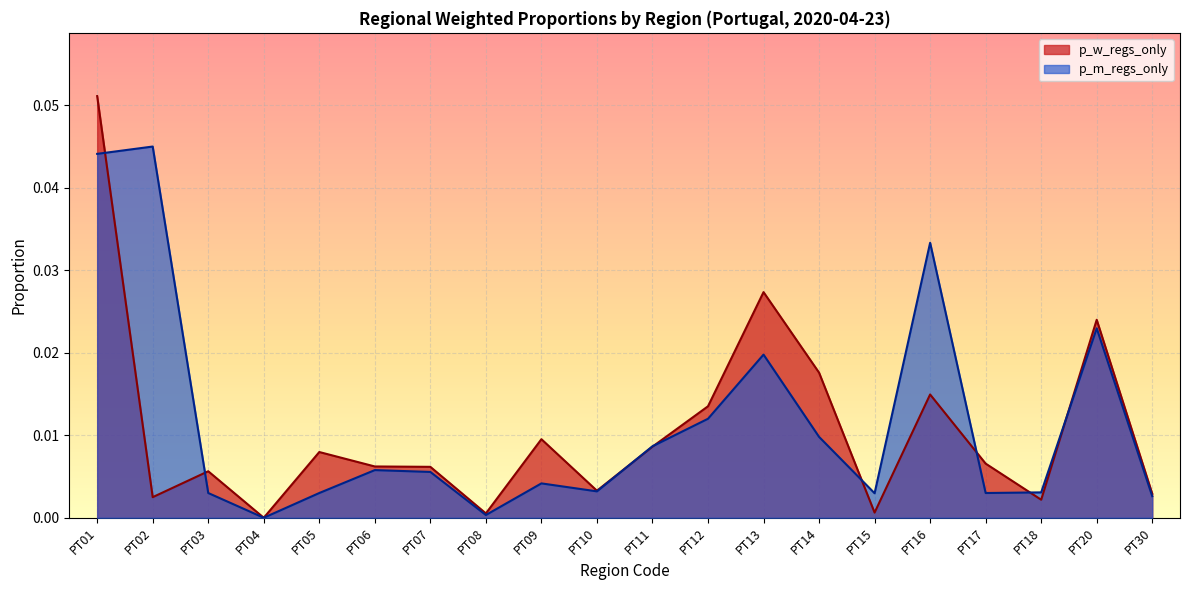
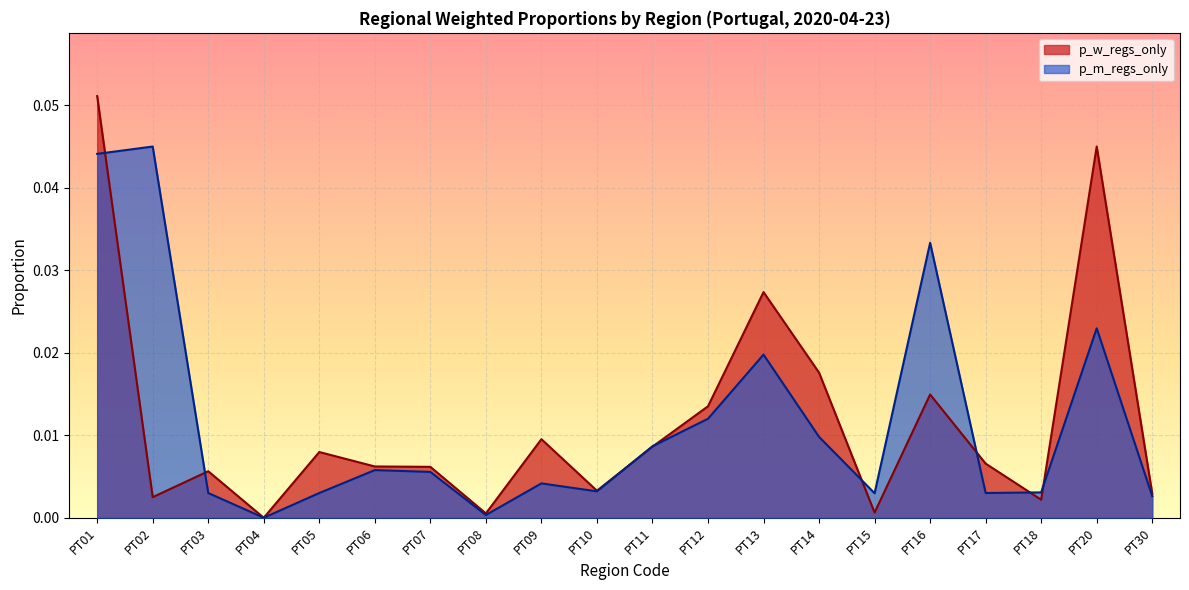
p_w_regs_only, PT20: 0.024 -> 0.045
